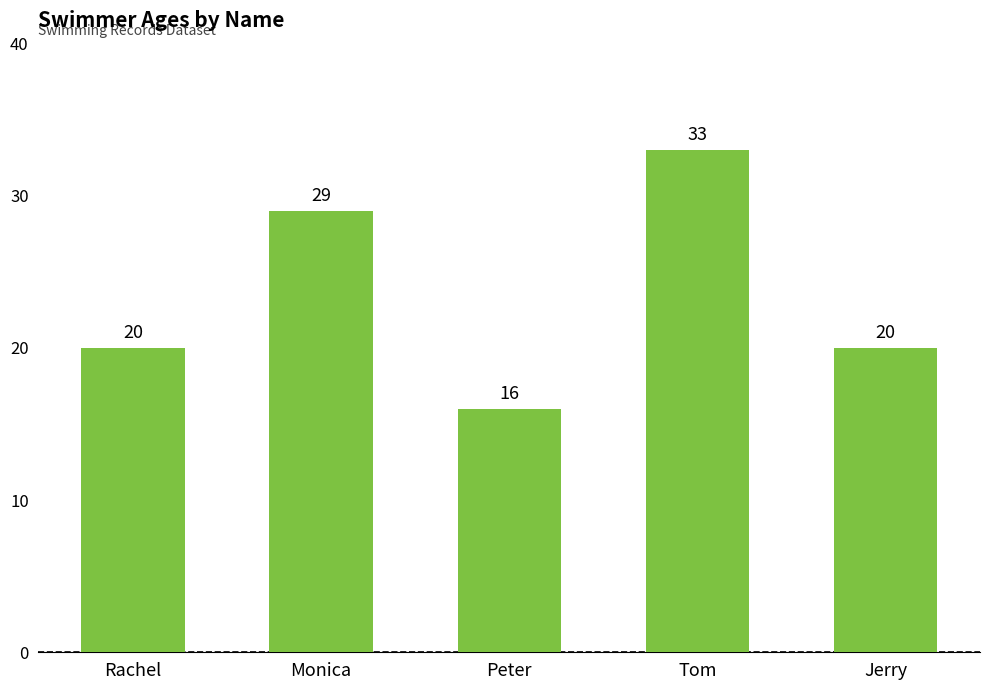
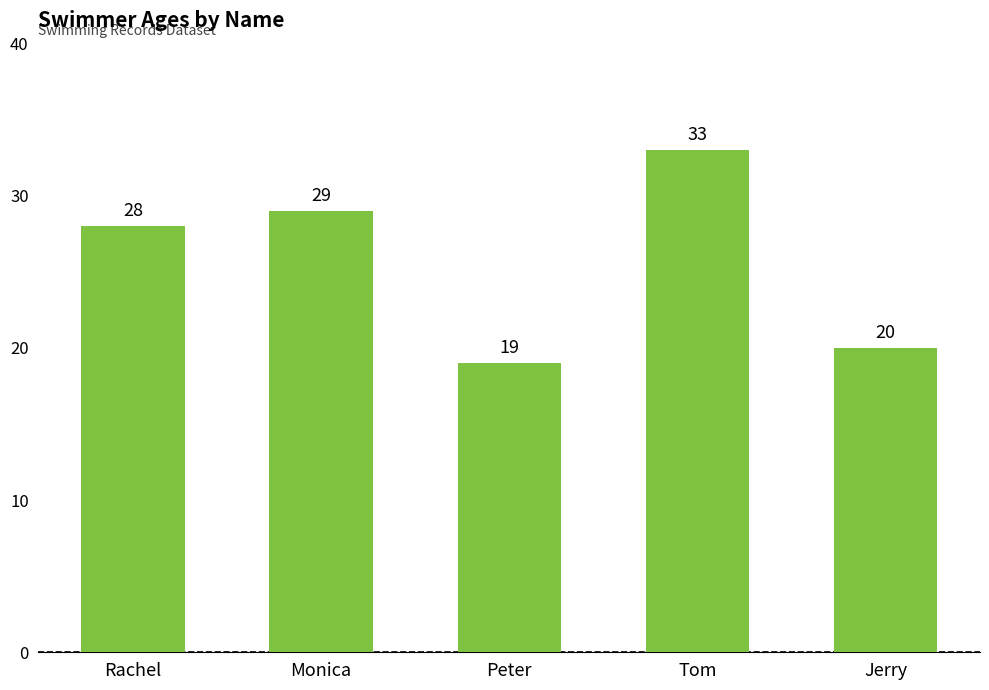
Rachel: 20 -> 28
Peter: 16 -> 19
